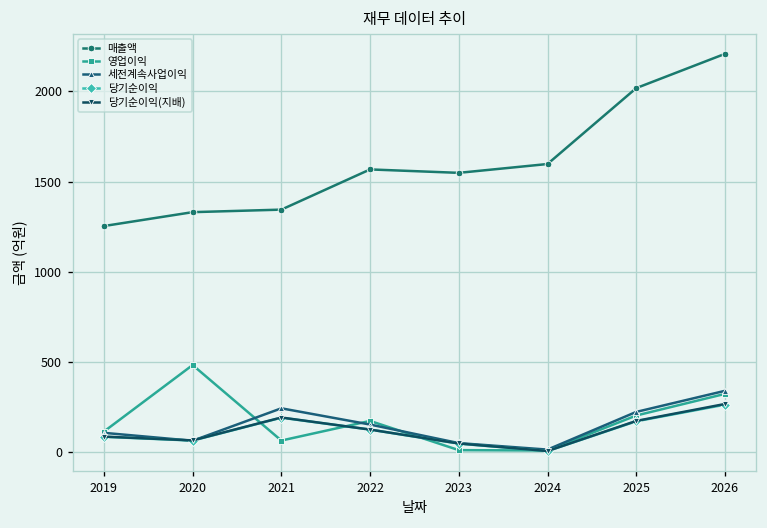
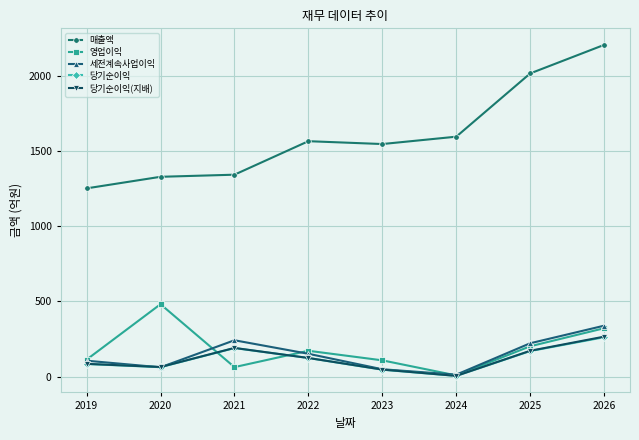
영업이익, 2023: 10 -> 110
